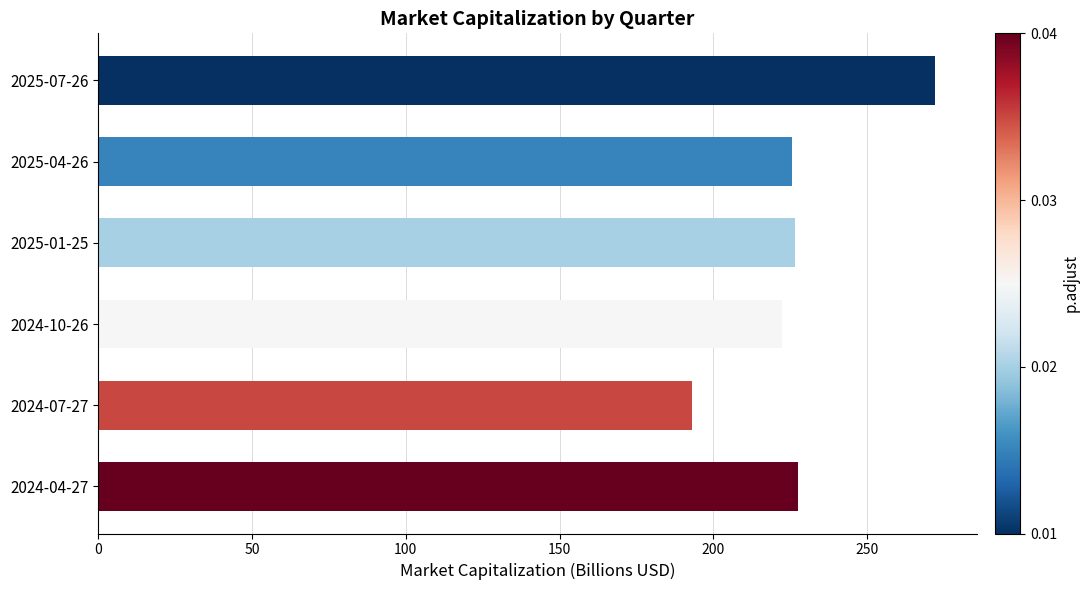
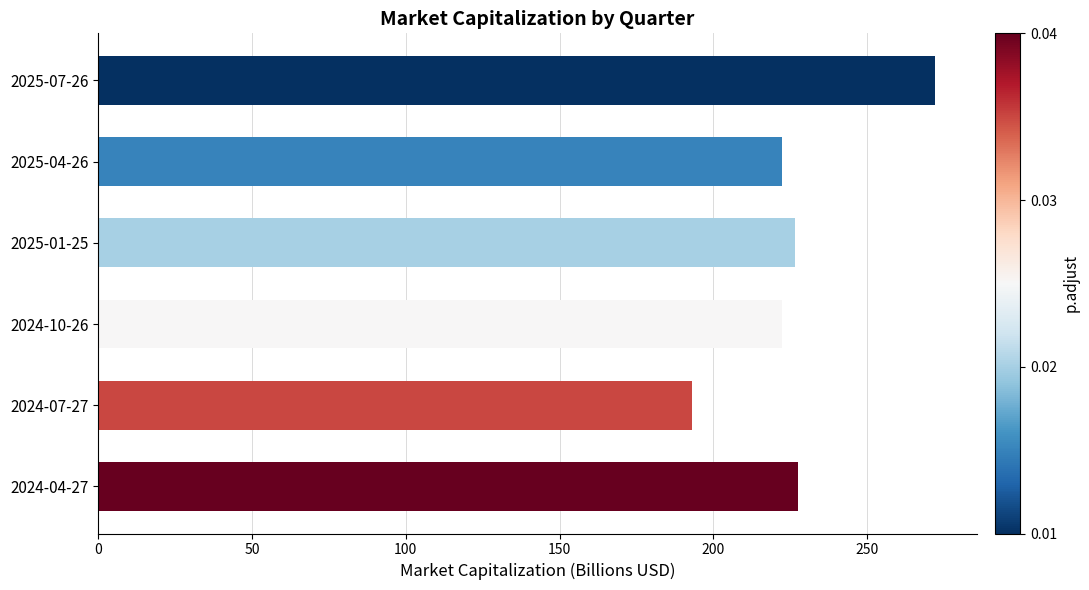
2025-04-26: 226 -> 222
